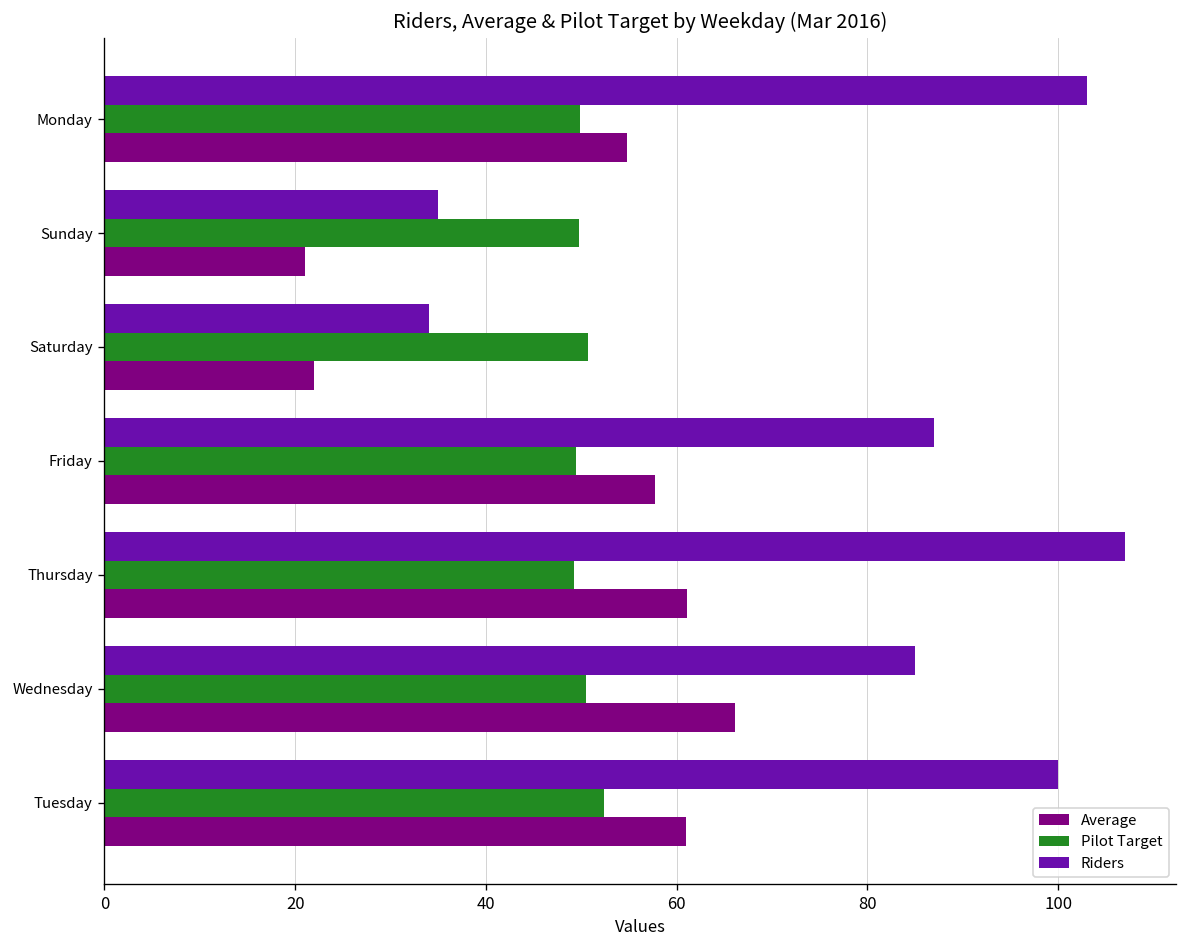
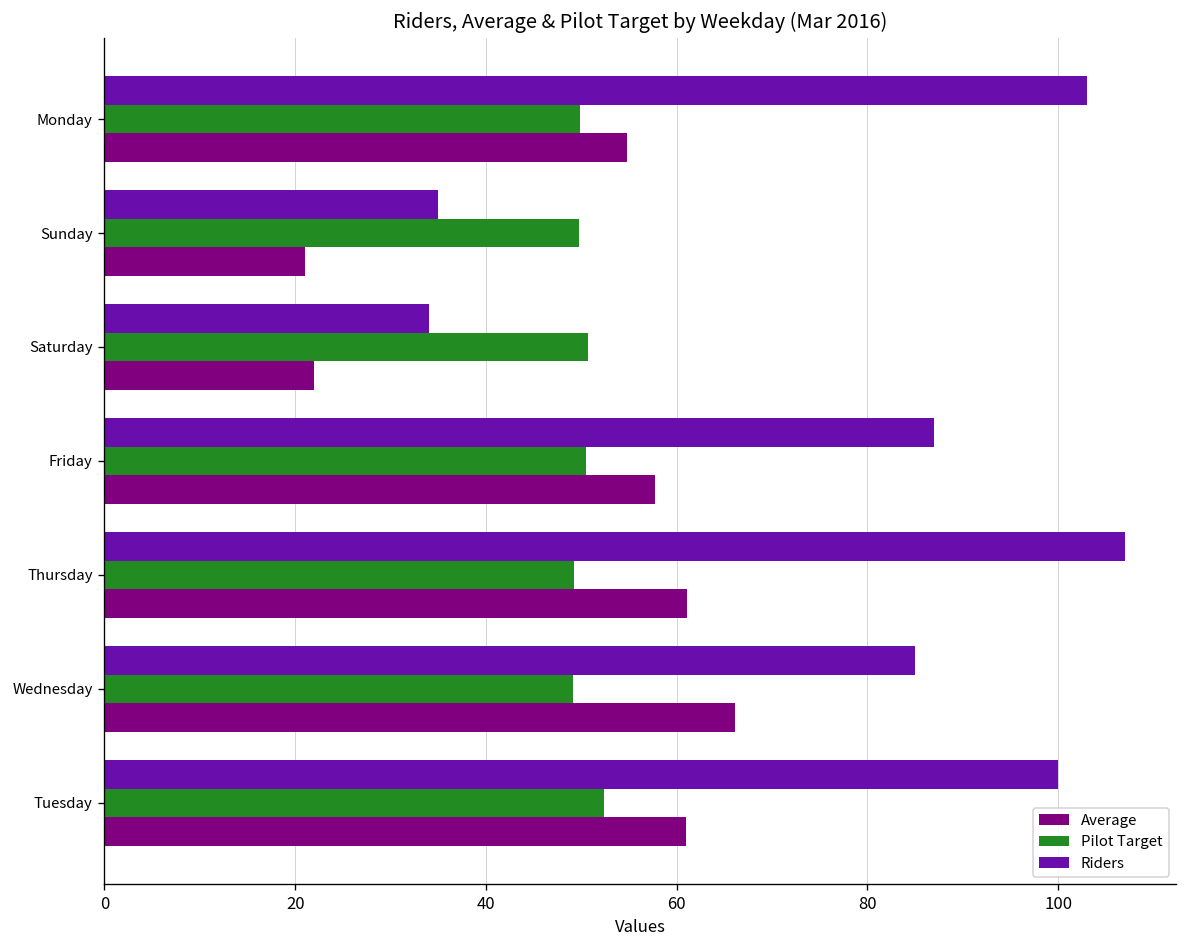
Pilot Target, Friday: 49 -> 50
Pilot Target, Wednesday: 51 -> 49
